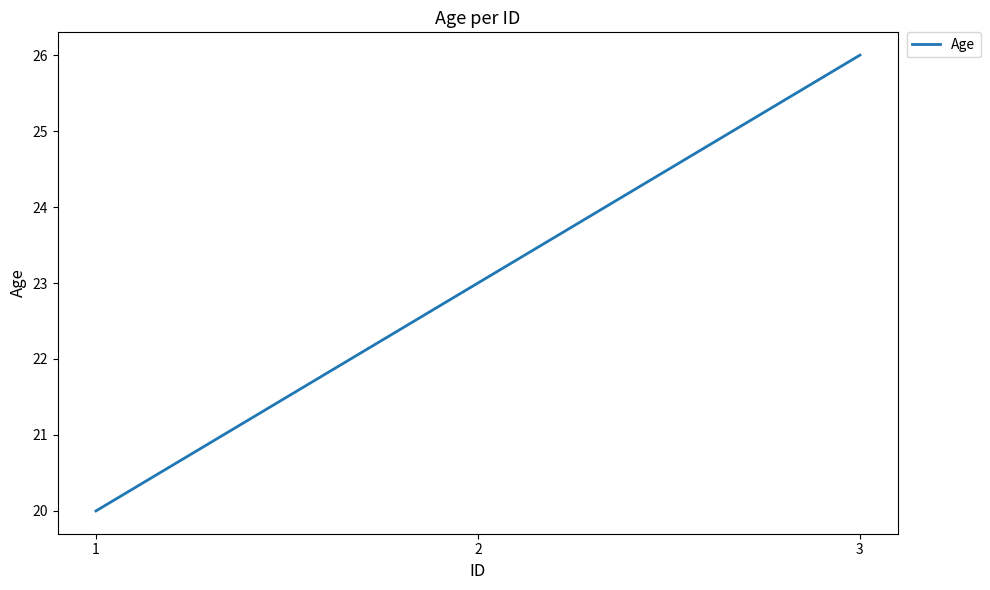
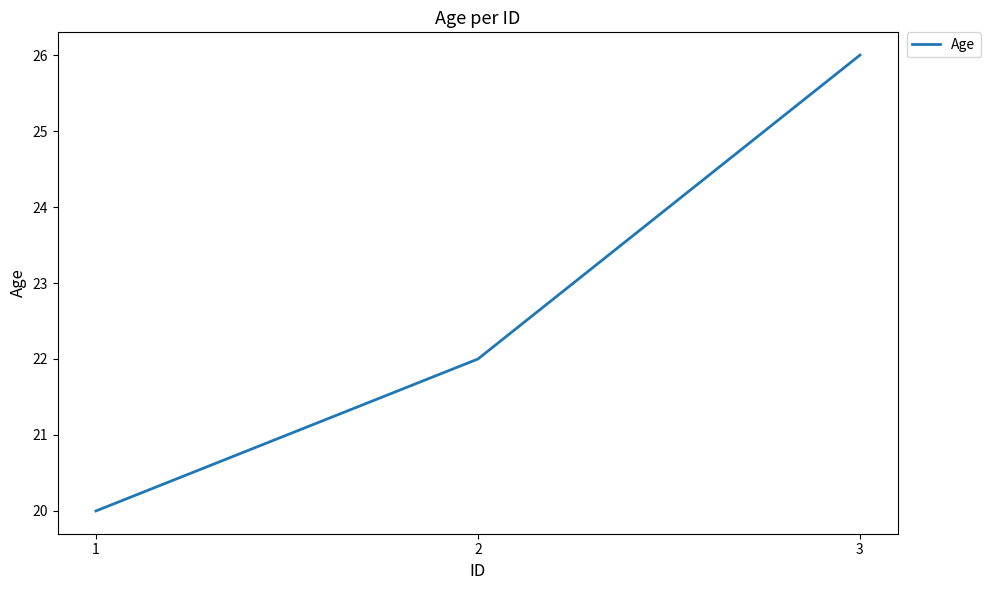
2: 23 -> 22
